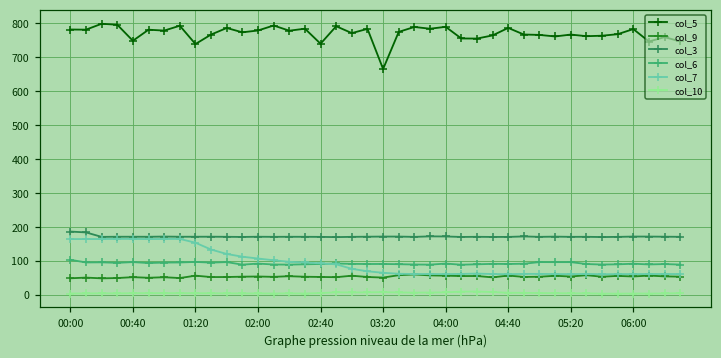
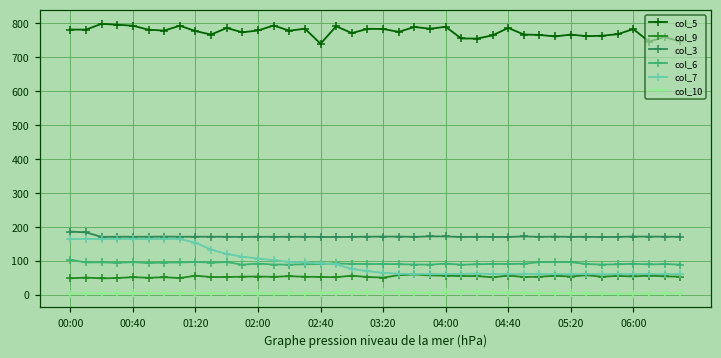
col_5, 00:40: 750 -> 790
col_5, 01:20: 740 -> 780
col_5, 03:20: 670 -> 780
